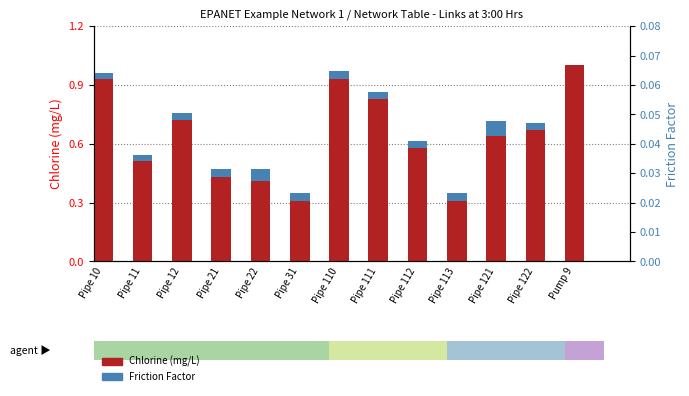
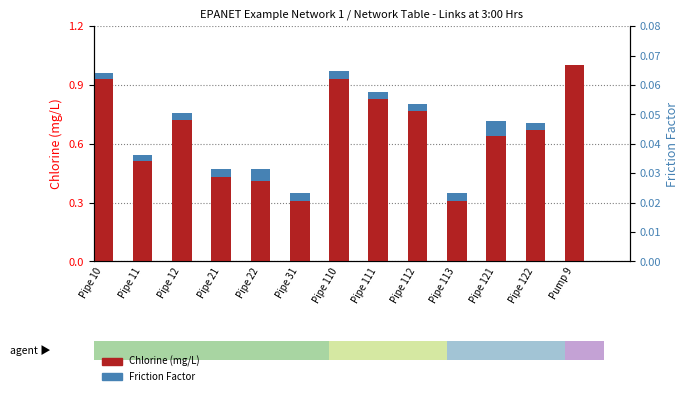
Chlorine (mg/L), Pipe 112: 0.58 -> 0.77
